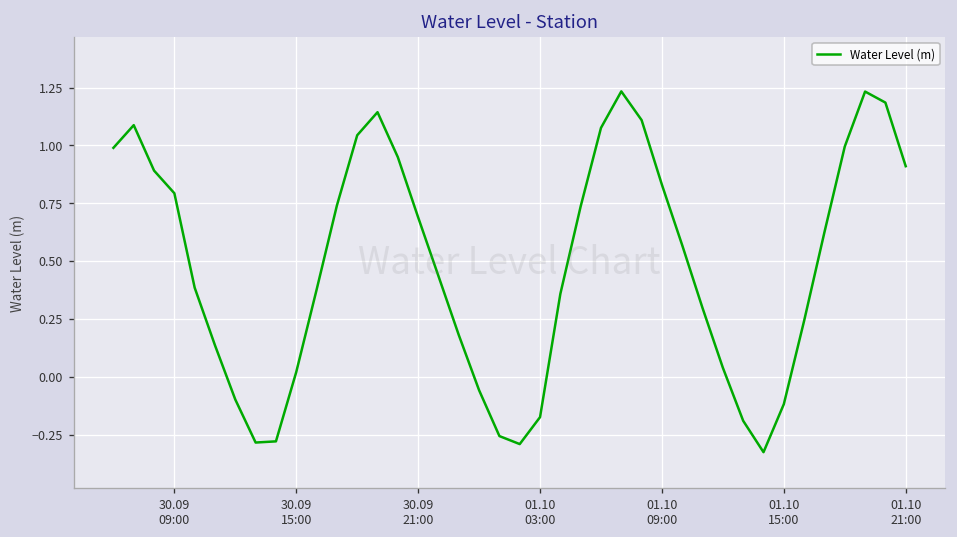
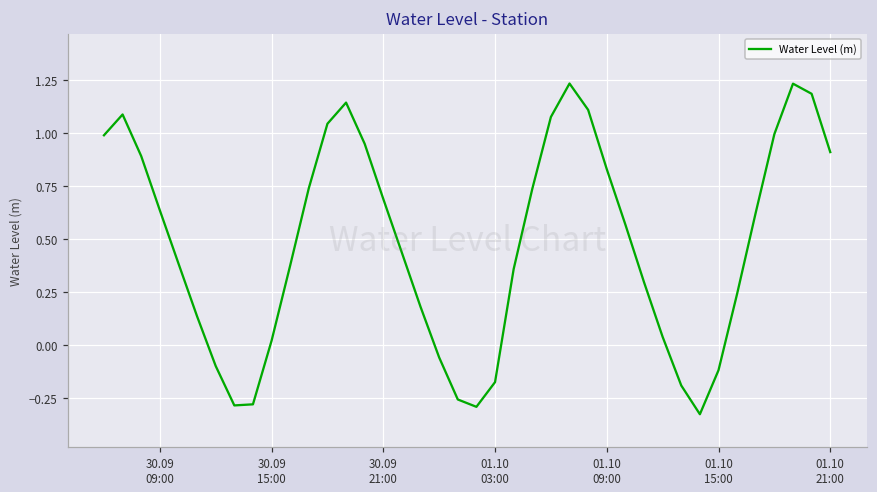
30.09 09:00: 0.79 -> 0.64
